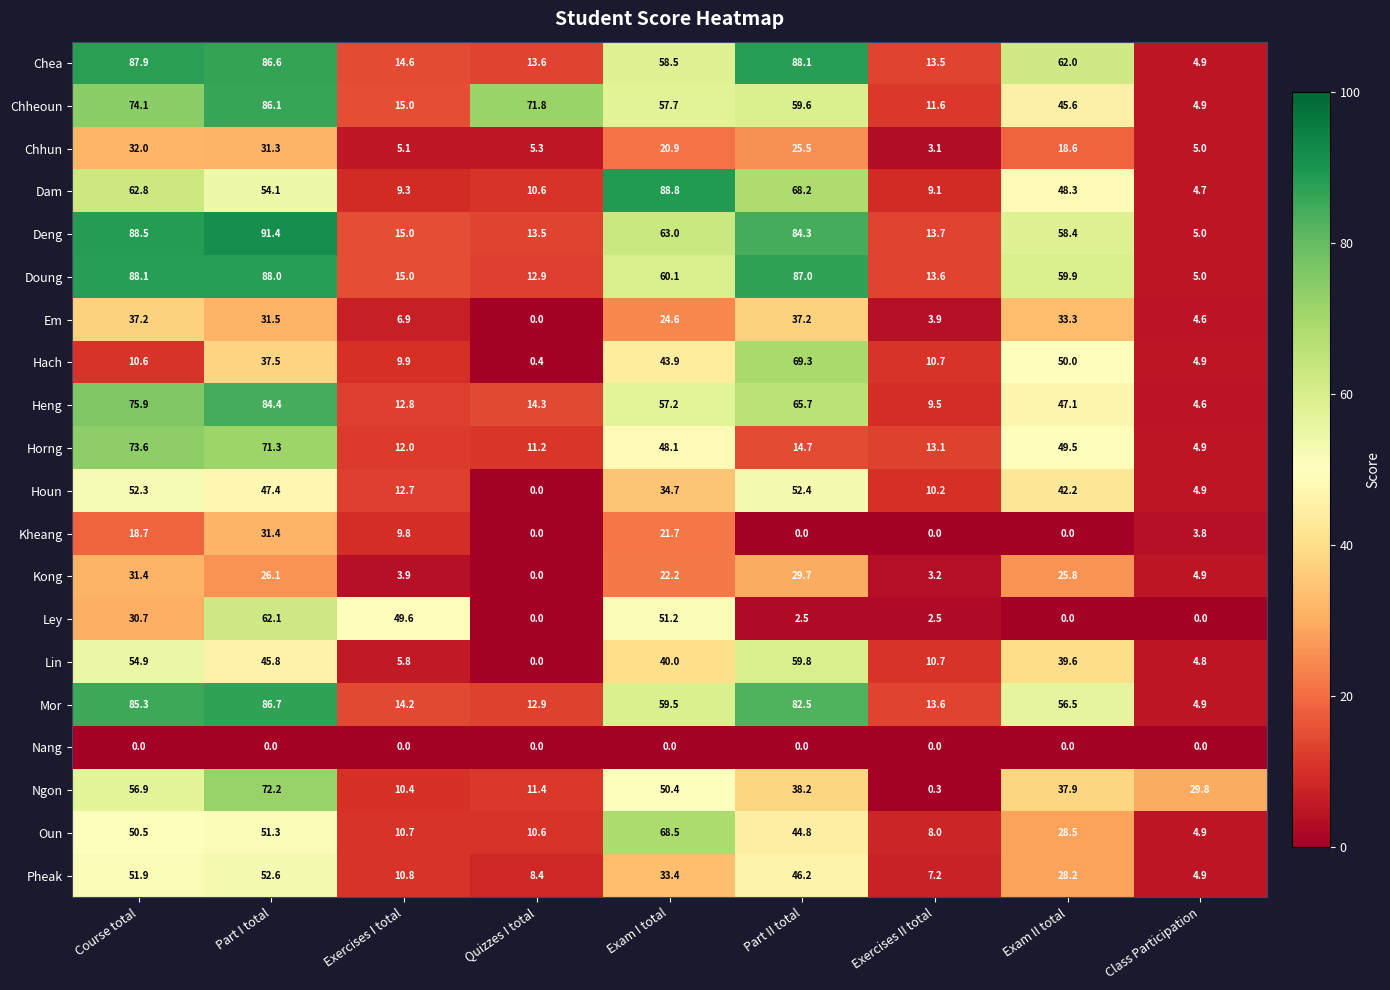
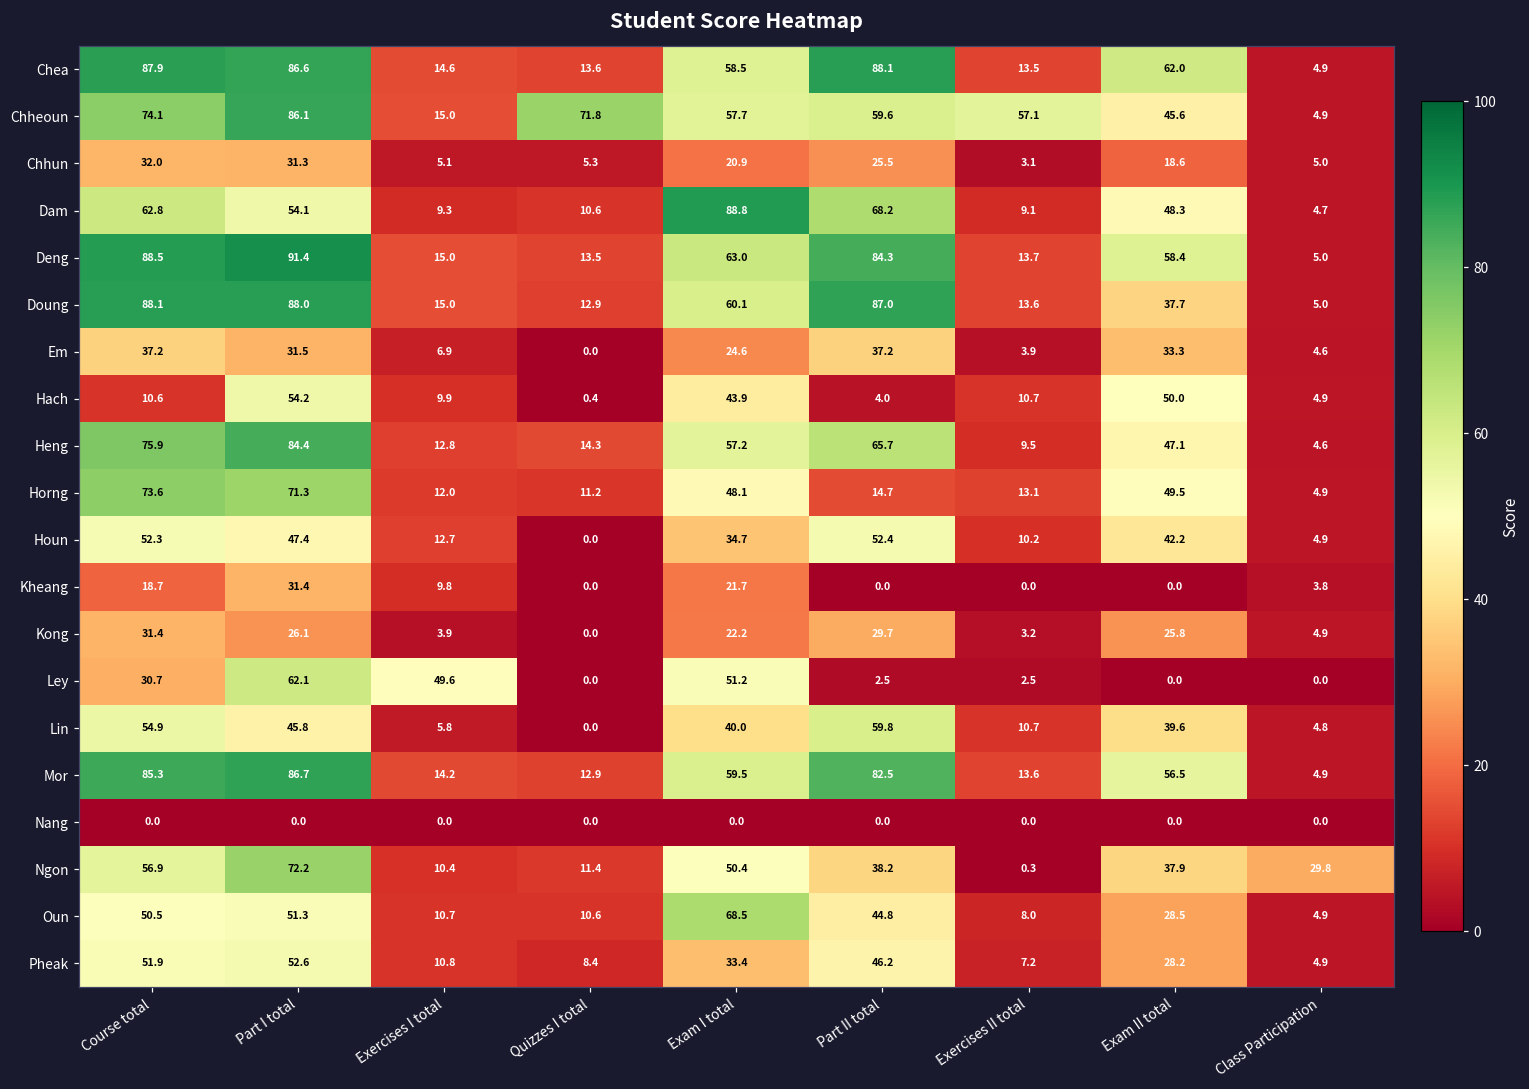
Chheoun, Exercises II total: 11.6 -> 57.1
Doung, Exam II total: 59.9 -> 37.7
Hach, Part I total: 37.5 -> 54.2
Hach, Part II total: 69.3 -> 4.0
